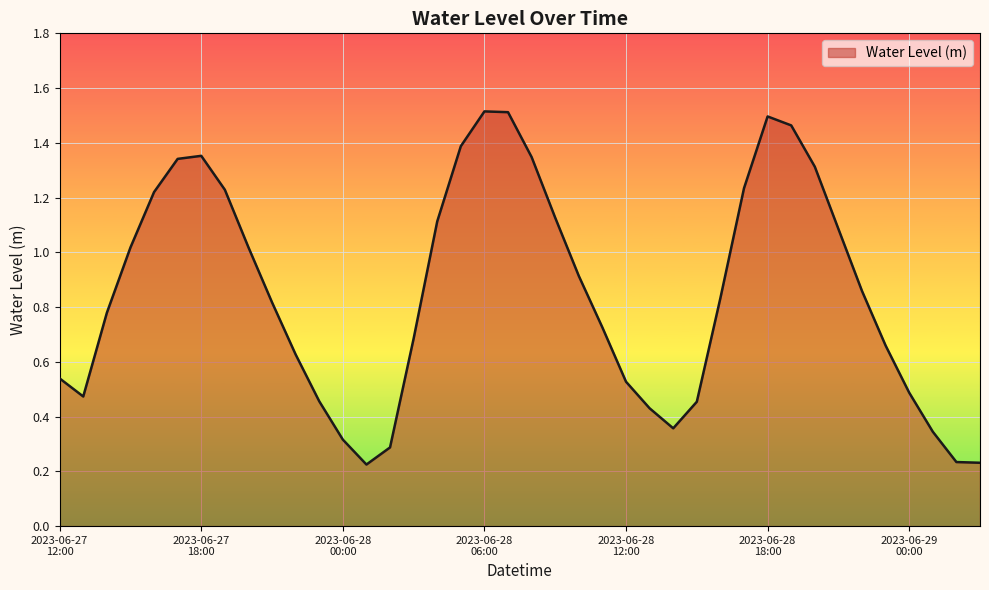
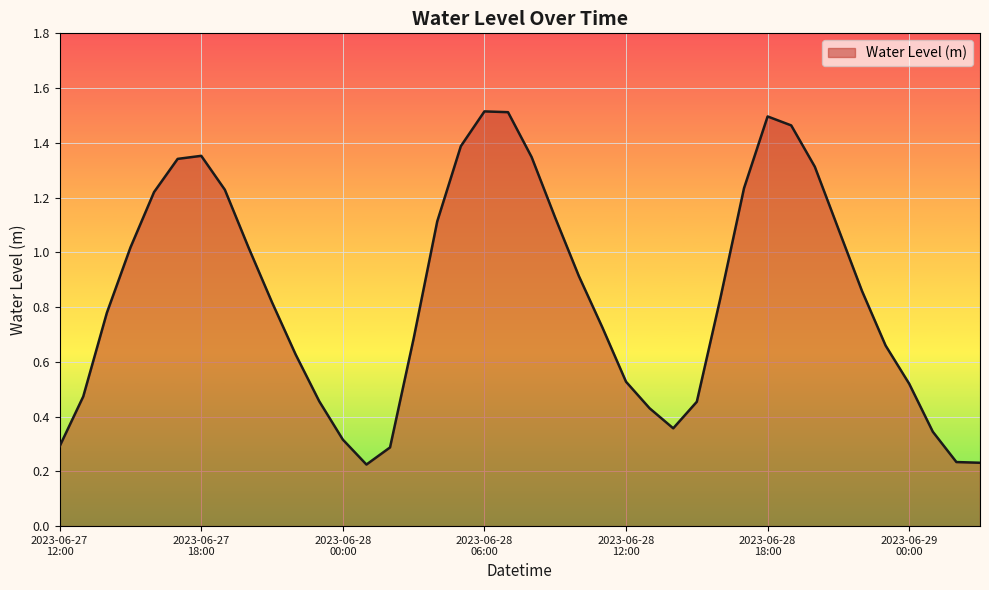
2023-06-27 12:00: 0.54 -> 0.29
2023-06-29 00:00: 0.49 -> 0.52
